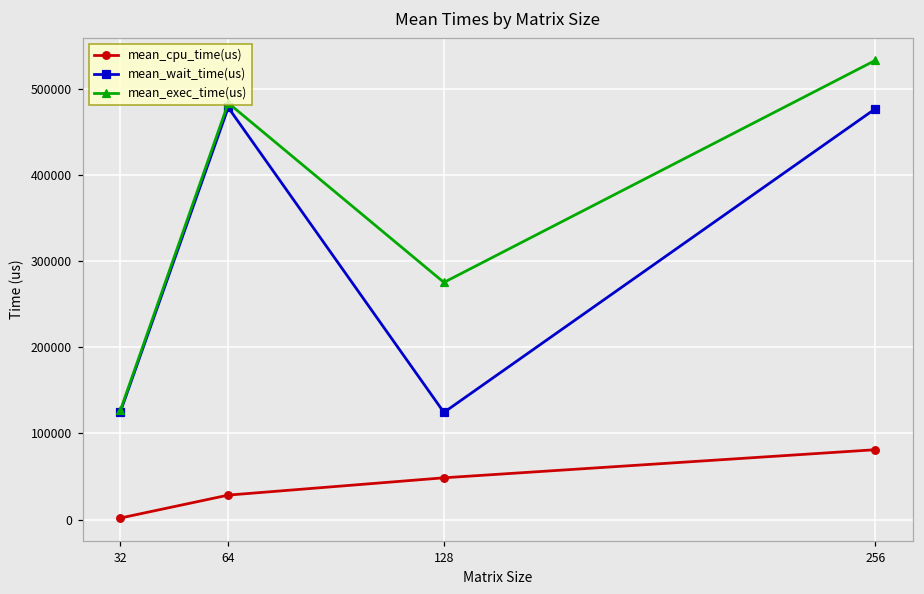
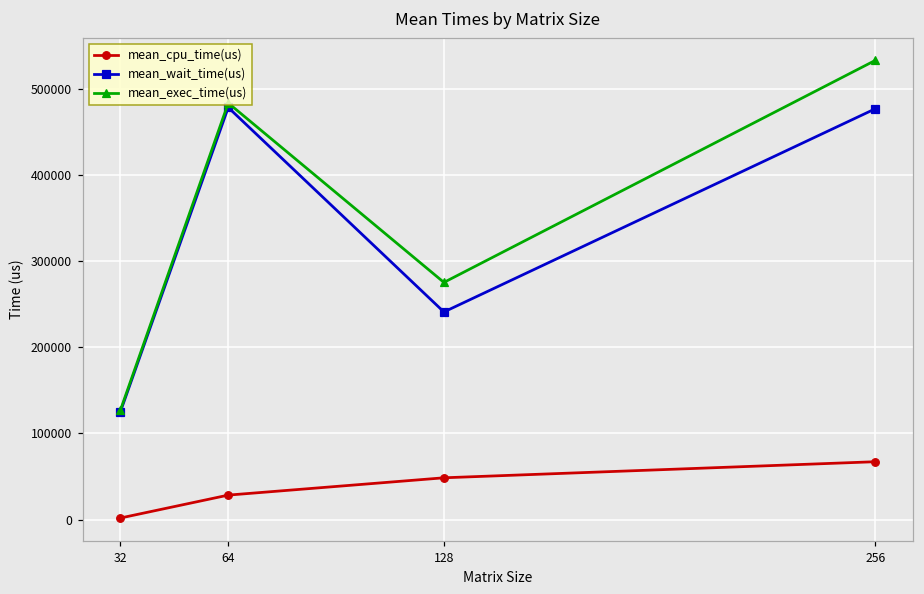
mean_wait_time(us), 128: 120000 -> 240000
mean_cpu_time(us), 256: 80000 -> 70000
